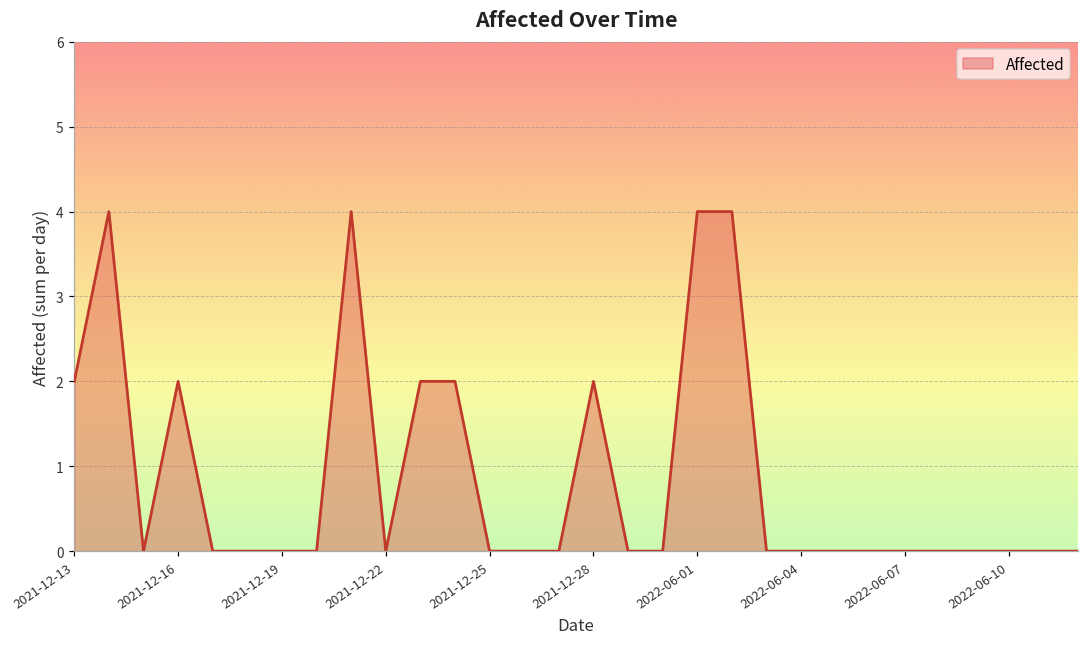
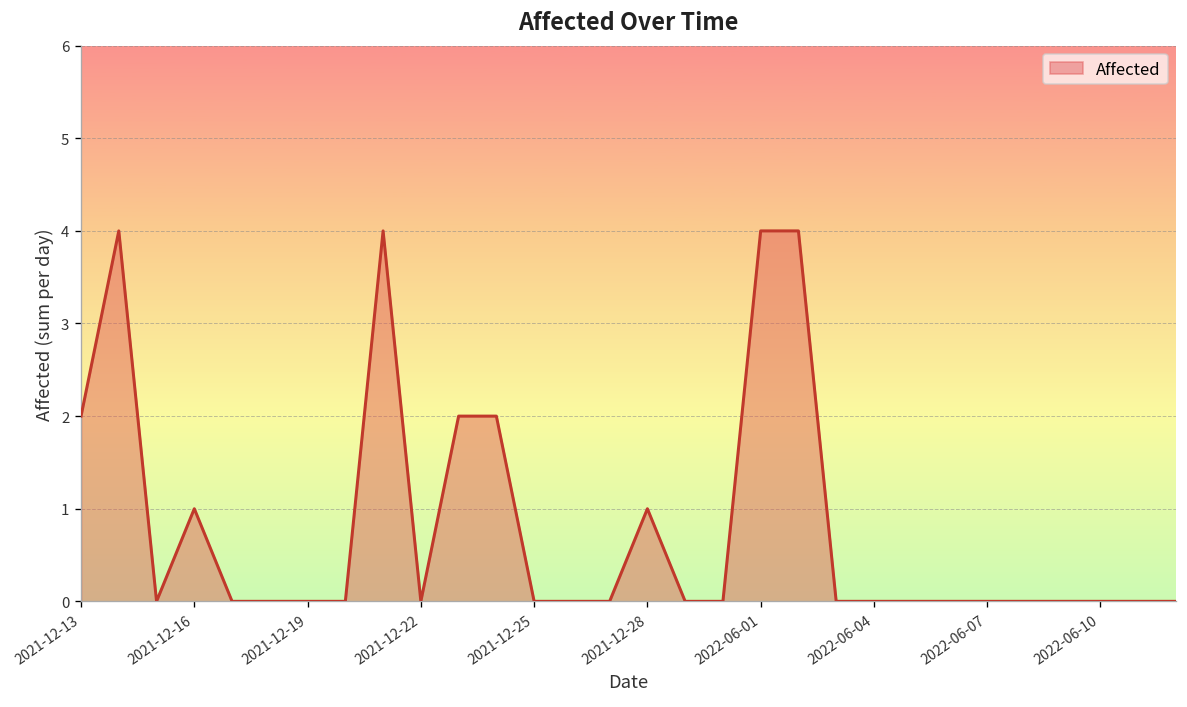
2021-12-16: 2 -> 1
2021-12-28: 2 -> 1
